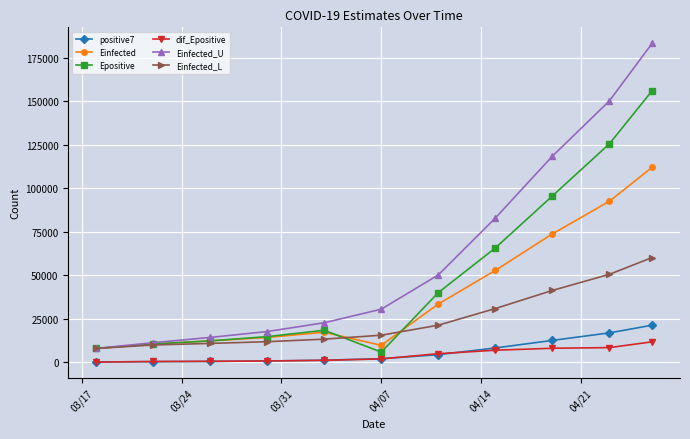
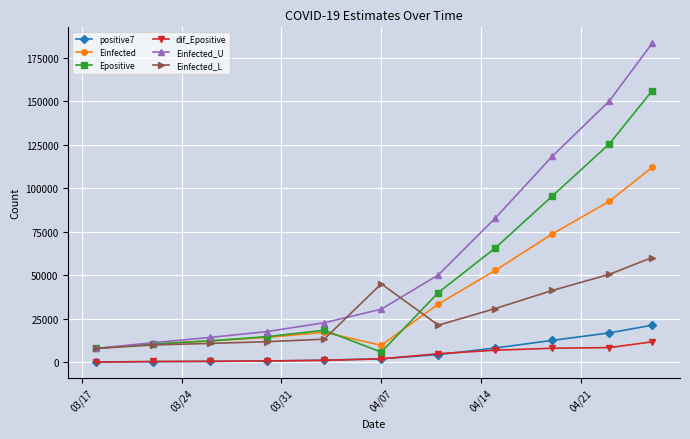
Einfected_L, 04/07: 16000 -> 45000
